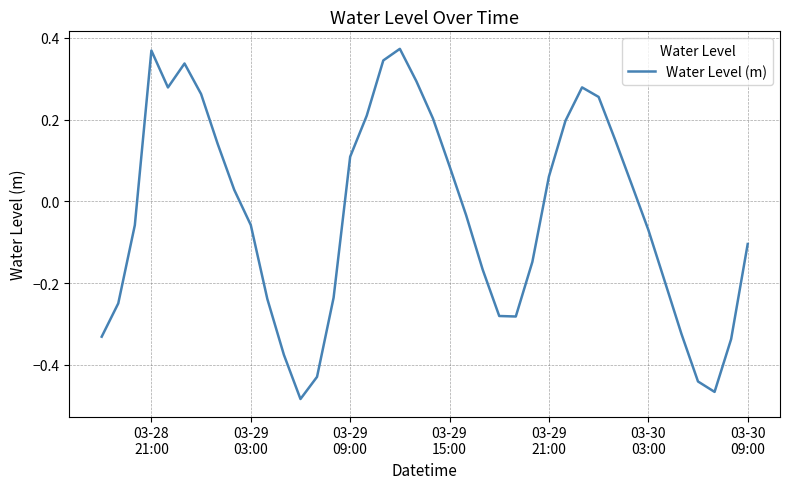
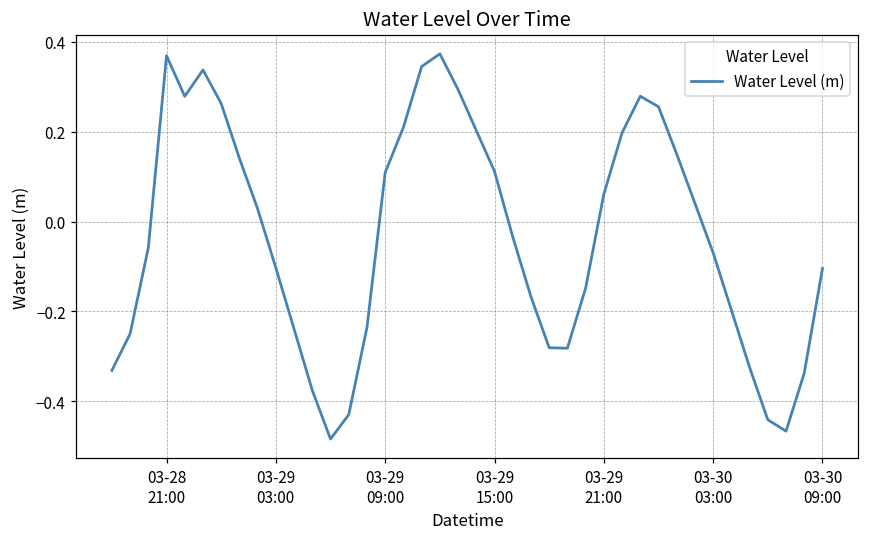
03-29 03:00: -0.06 -> -0.10
03-29 15:00: 0.09 -> 0.11
